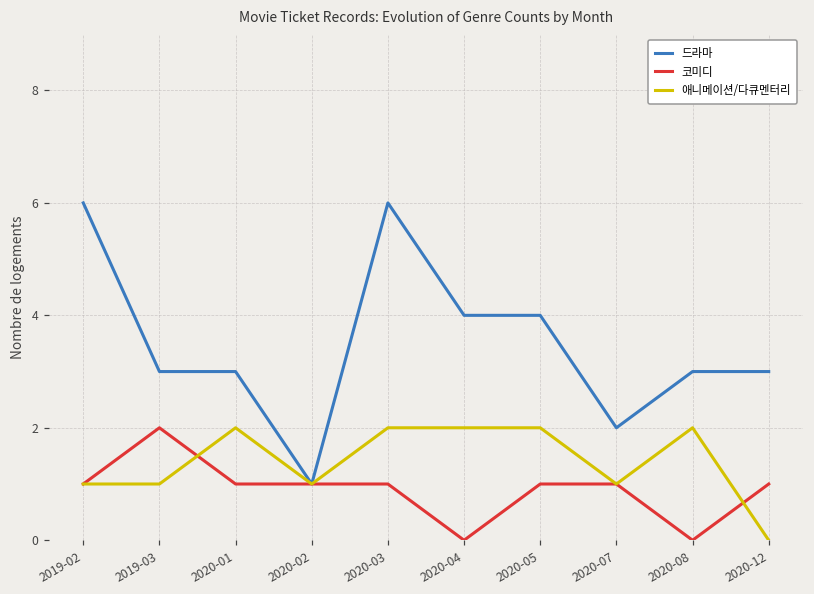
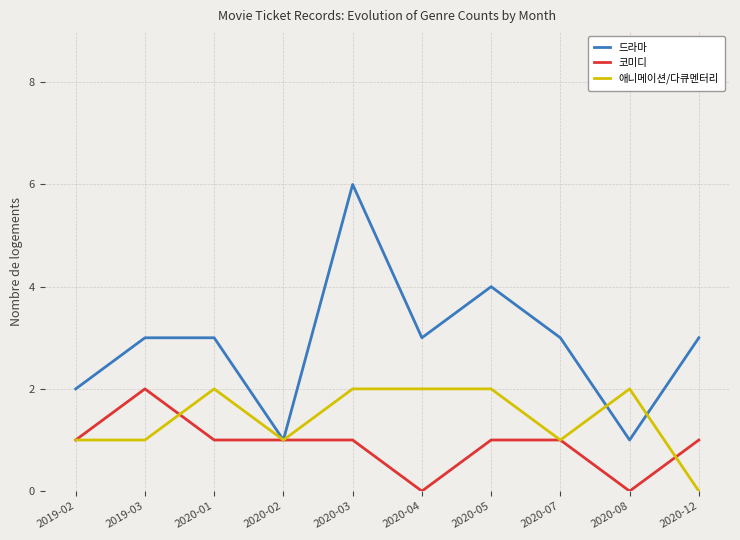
드라마, 2019-02: 6 -> 2
드라마, 2020-04: 4 -> 3
드라마, 2020-07: 2 -> 3
드라마, 2020-08: 3 -> 1
